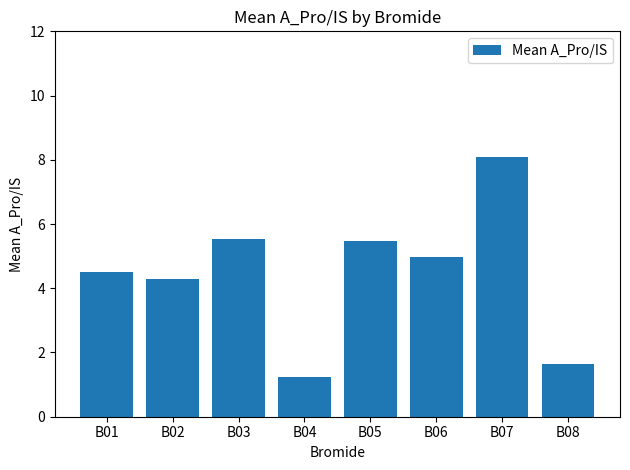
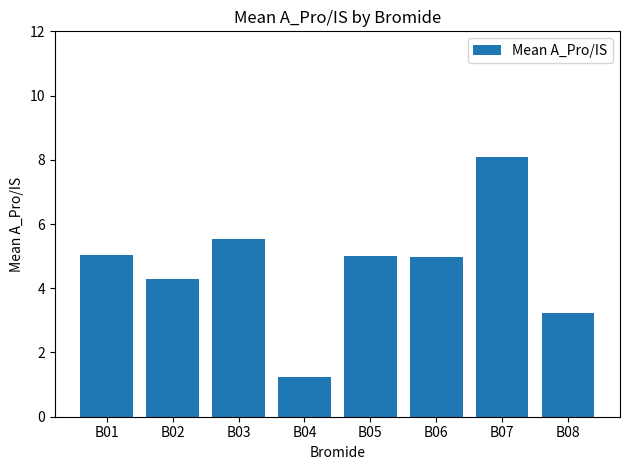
B01: 4.5 -> 5.0
B05: 5.5 -> 5.0
B08: 1.6 -> 3.2
